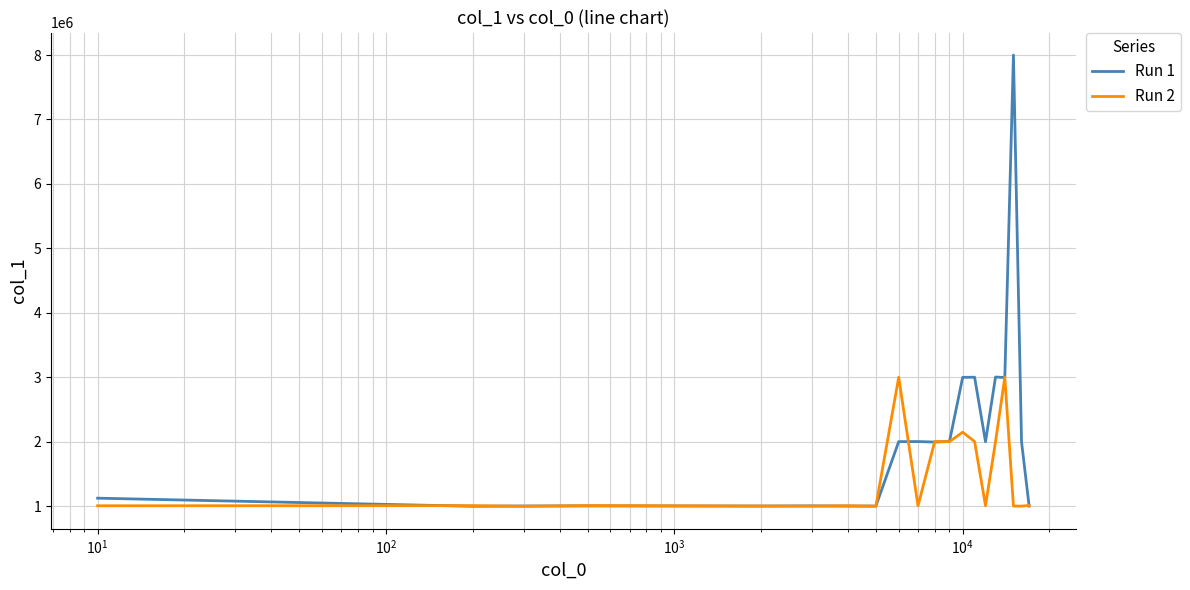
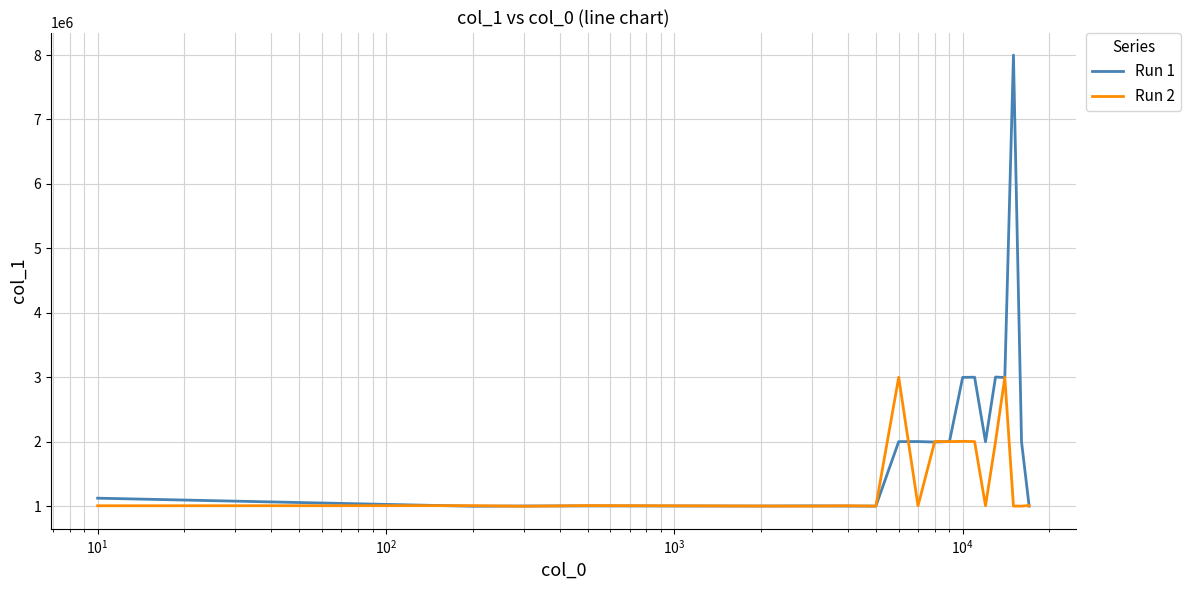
Run 2, 10^4: 2100000 -> 2000000
